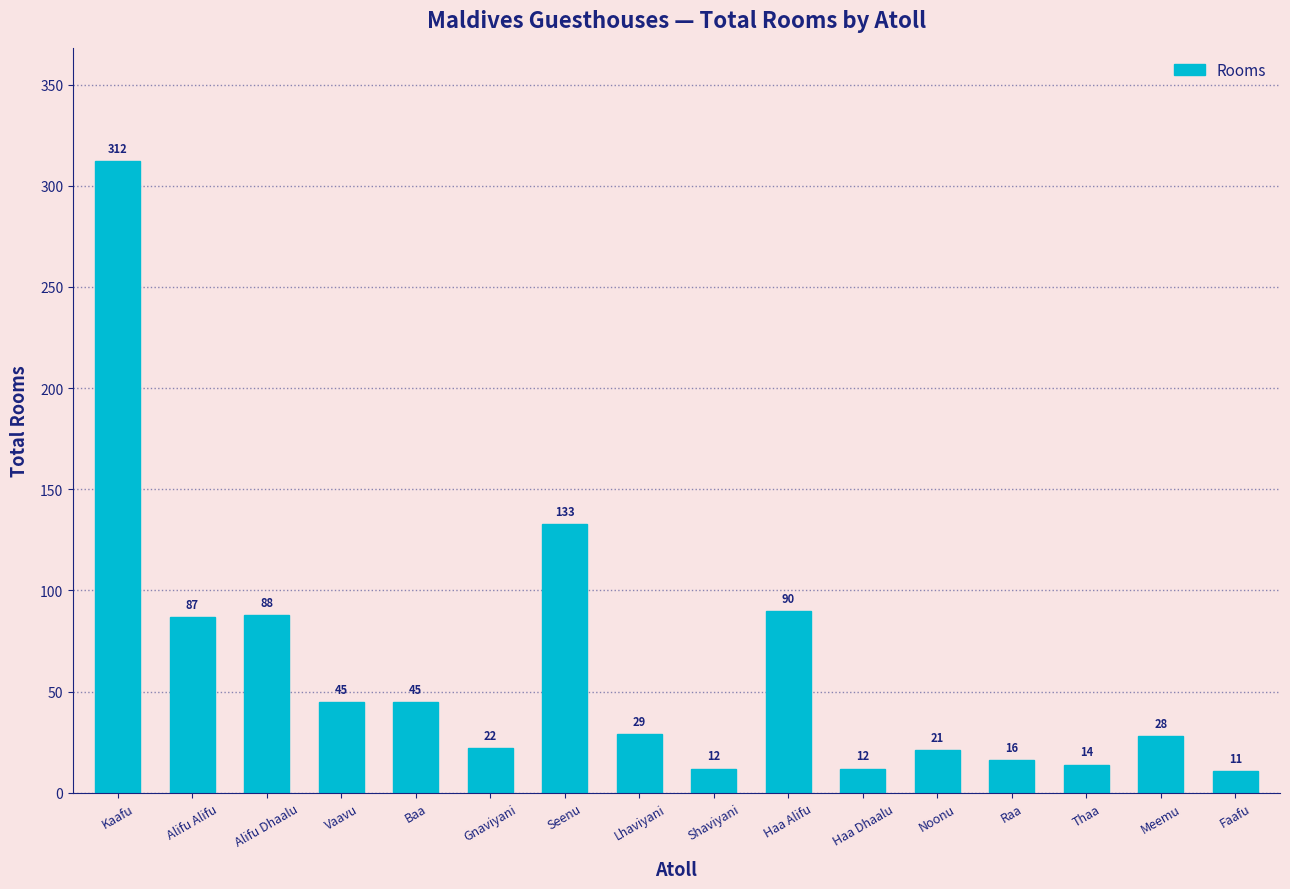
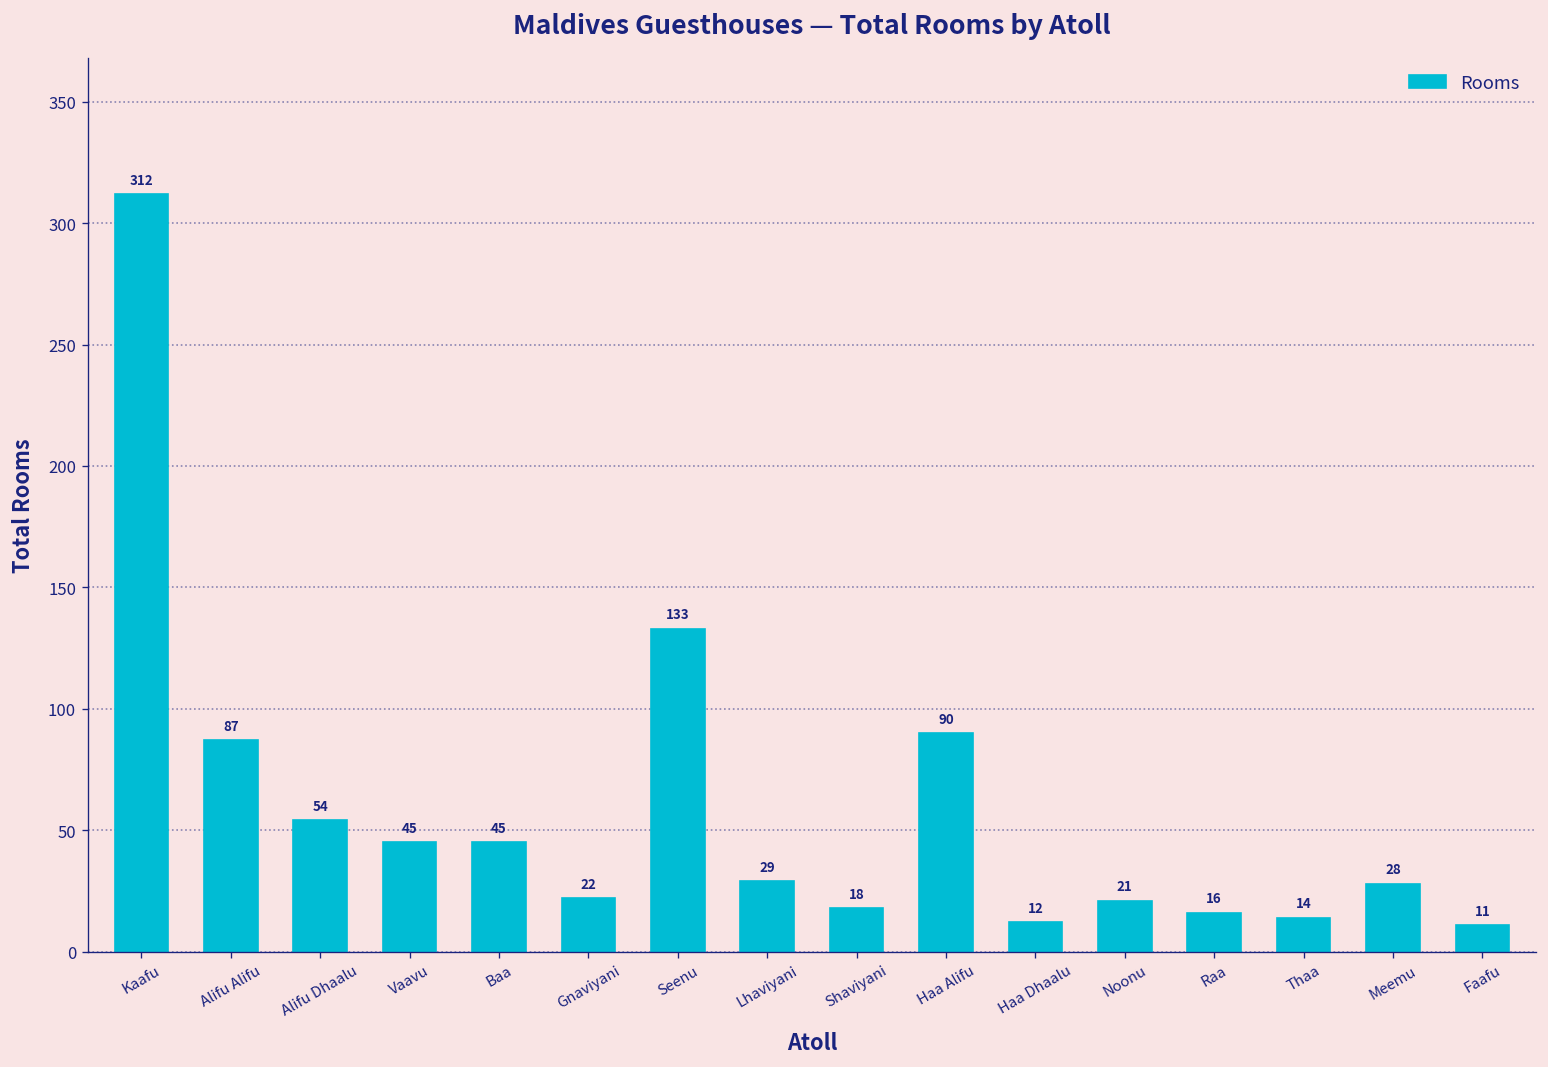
Alifu Dhaalu: 88 -> 54
Shaviyani: 12 -> 18
